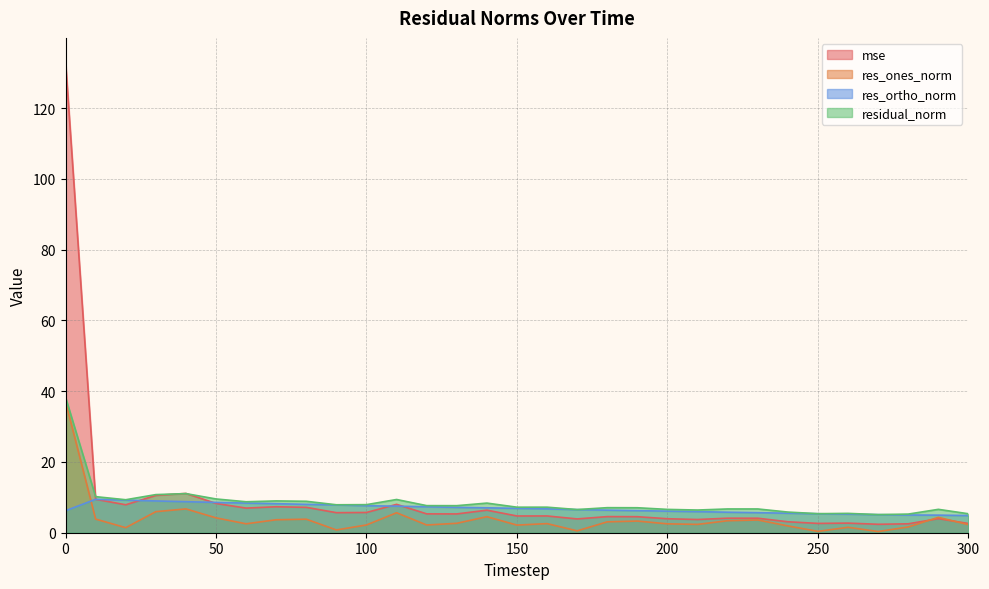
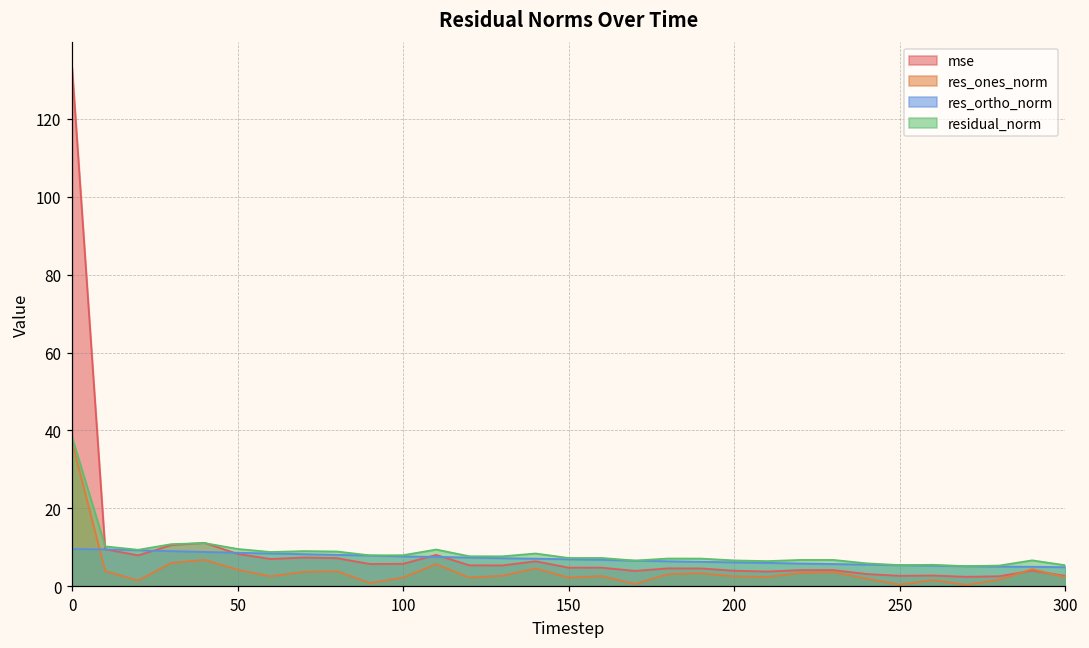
res_ortho_norm, 0: 6 -> 10
